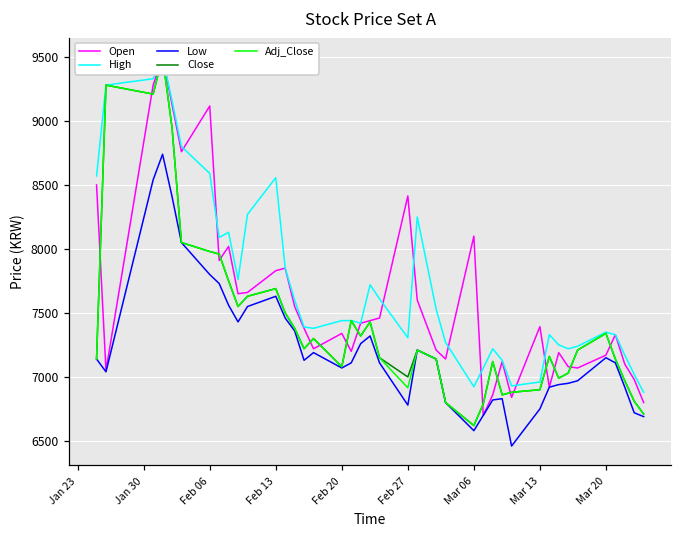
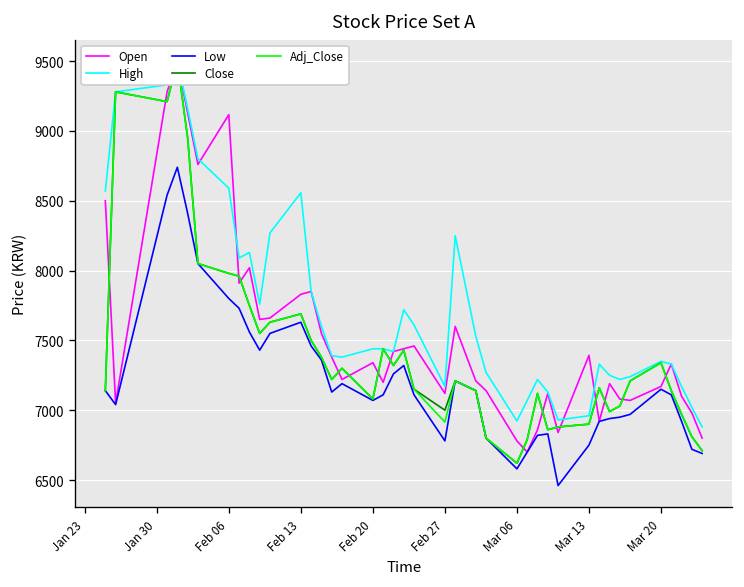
Open, Feb 27: 8410 -> 7120
High, Feb 27: 7310 -> 7170
Open, Mar 06: 8100 -> 6780
